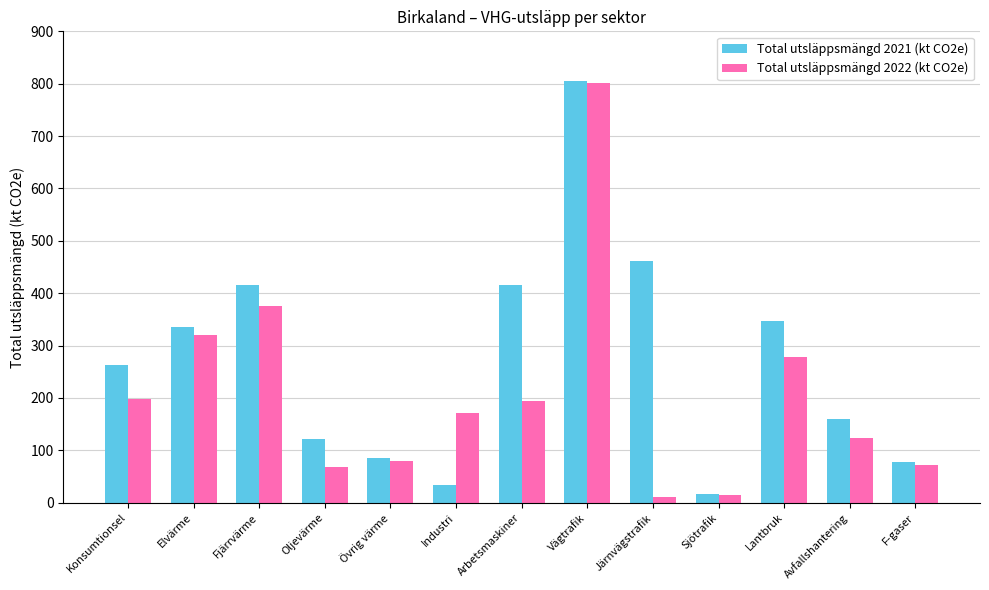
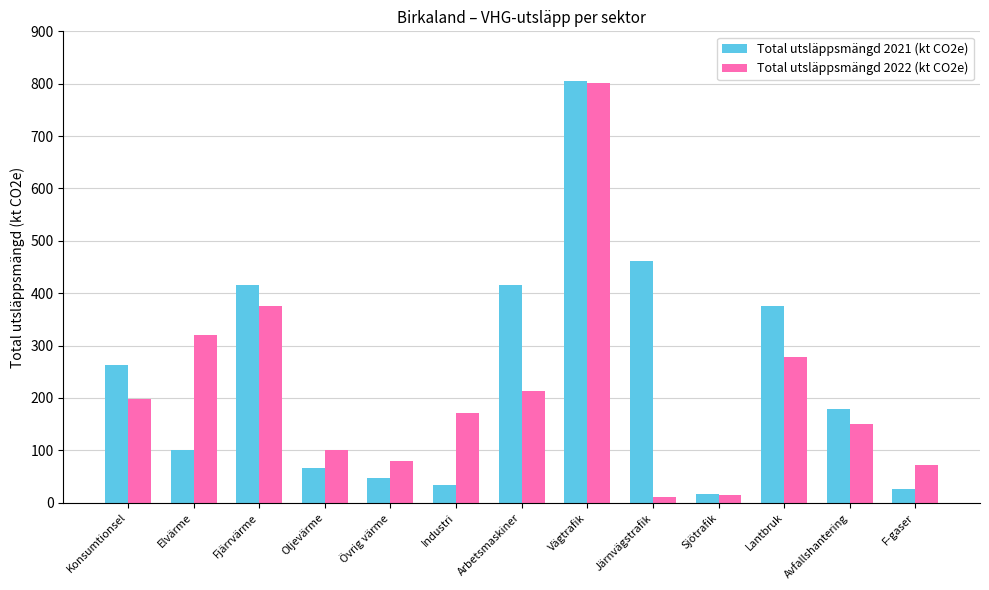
Total utsläppsmängd 2021 (kt CO2e), Elvärme: 340 -> 100
Total utsläppsmängd 2021 (kt CO2e), Oljevärme: 120 -> 70
Total utsläppsmängd 2022 (kt CO2e), Oljevärme: 70 -> 100
Total utsläppsmängd 2021 (kt CO2e), Övrig värme: 90 -> 50
Total utsläppsmängd 2022 (kt CO2e), Arbetsmaskiner: 190 -> 210
Total utsläppsmängd 2021 (kt CO2e), Lantbruk: 350 -> 380
Total utsläppsmängd 2021 (kt CO2e), Avfallshantering: 160 -> 180
Total utsläppsmängd 2022 (kt CO2e), Avfallshantering: 120 -> 150
Total utsläppsmängd 2021 (kt CO2e), F-gaser: 80 -> 30
